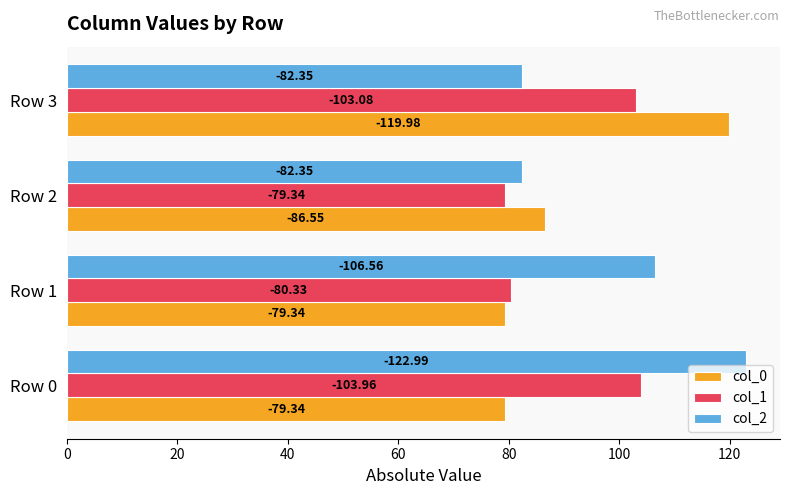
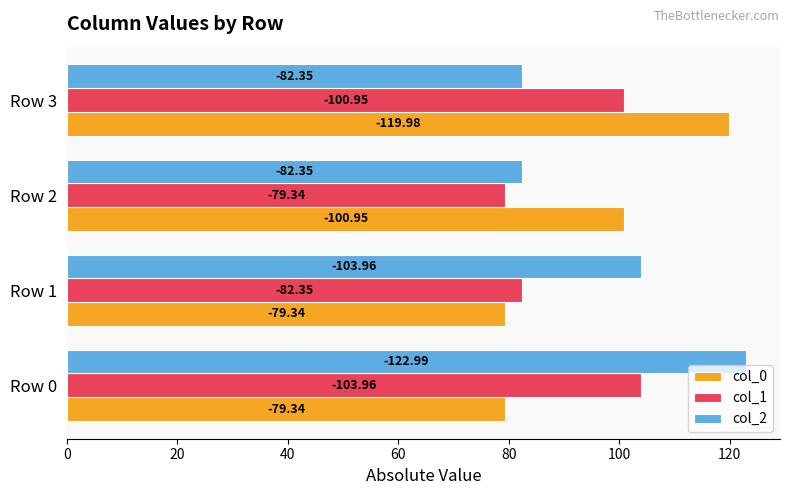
col_1, Row 3: -103.08 -> -100.95
col_0, Row 2: -86.55 -> -100.95
col_2, Row 1: -106.56 -> -103.96
col_1, Row 1: -80.33 -> -82.35
